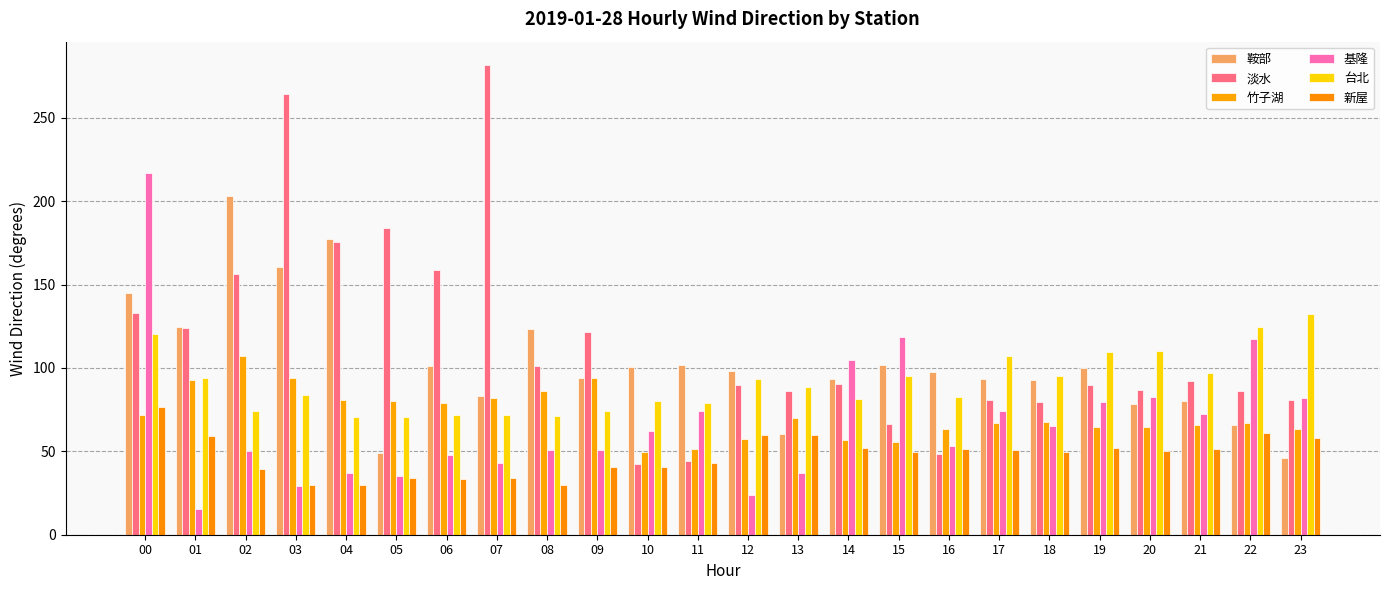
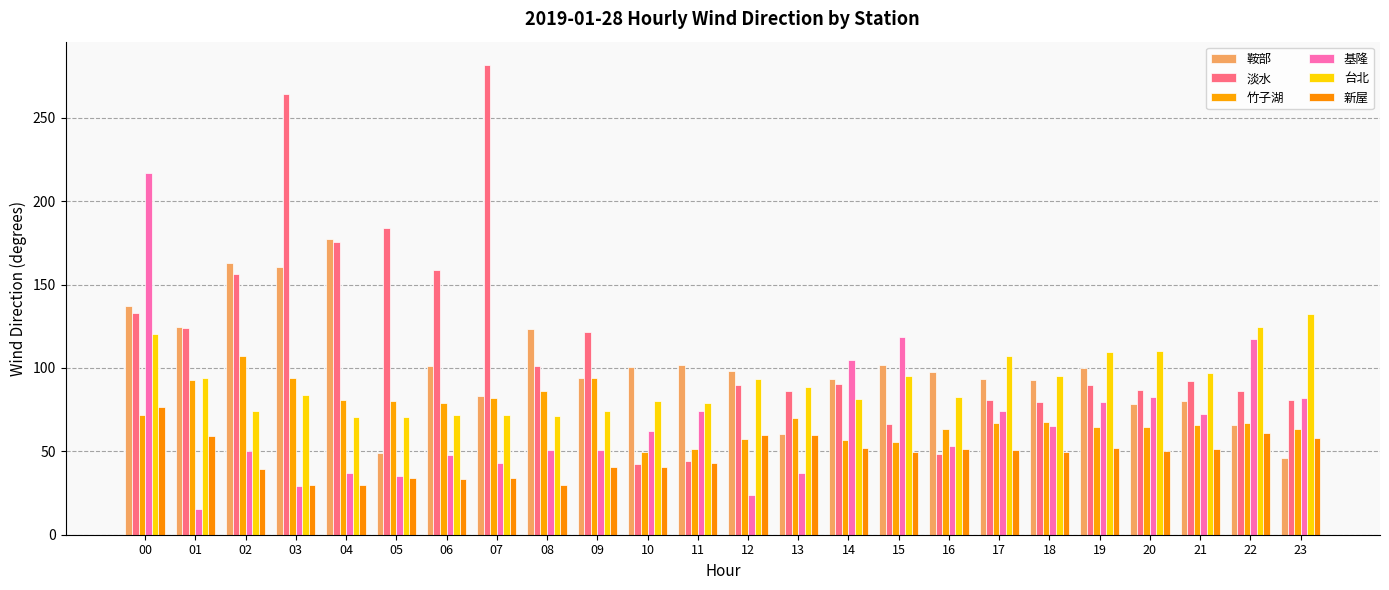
鞍部, 00: 145 -> 137
鞍部, 02: 203 -> 163
